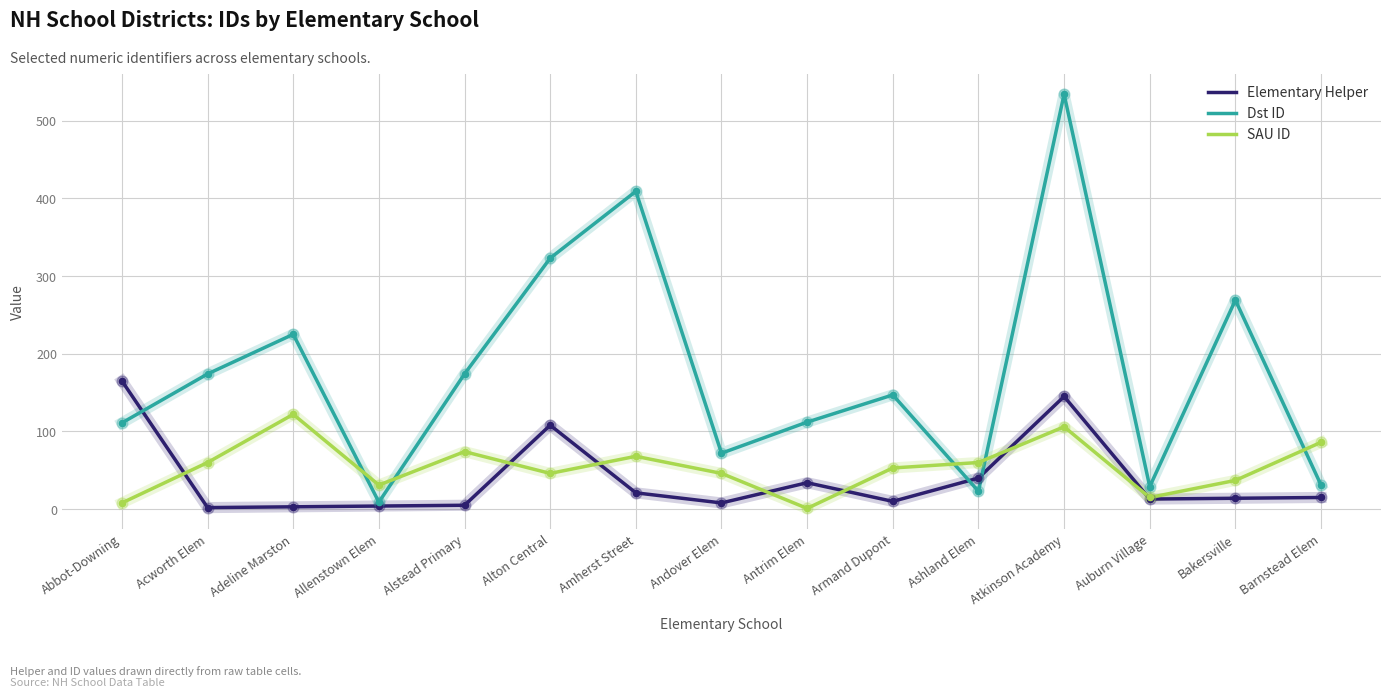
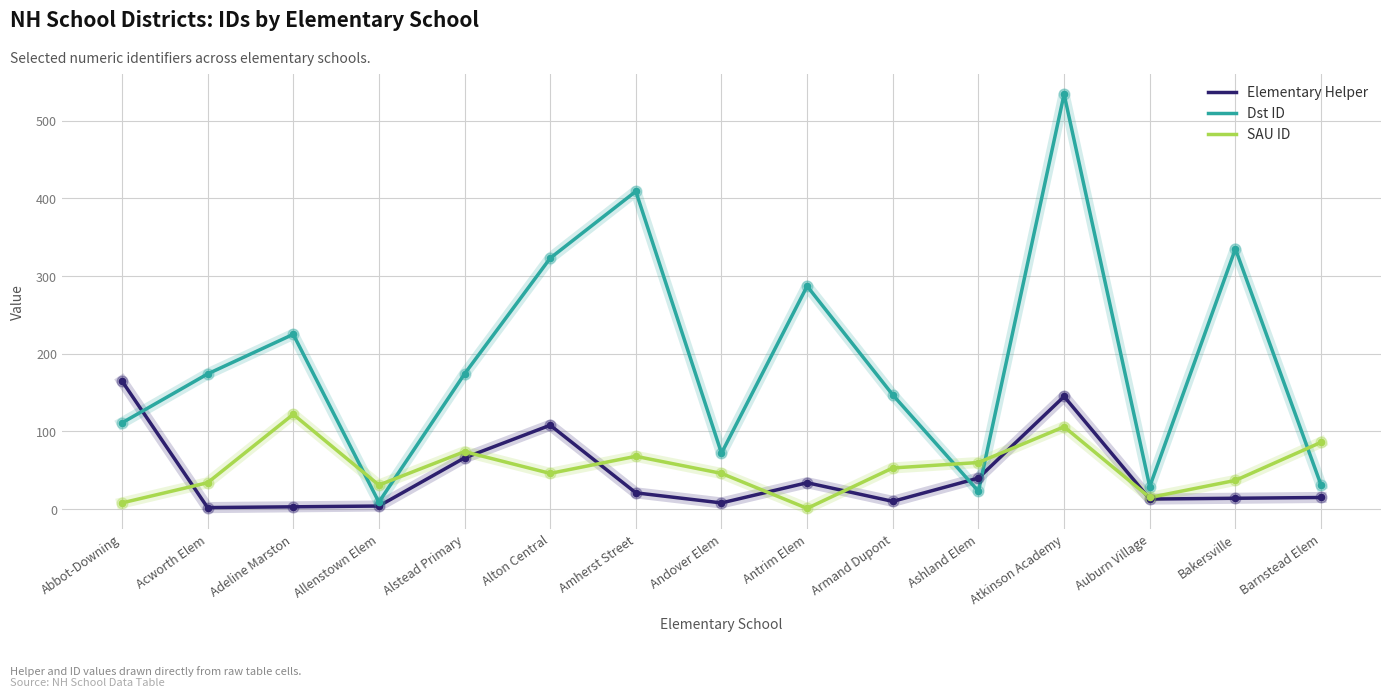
SAU ID, Acworth Elem: 60 -> 30
Elementary Helper, Alstead Primary: 10 -> 70
Dst ID, Antrim Elem: 110 -> 290
Dst ID, Bakersville: 270 -> 340
